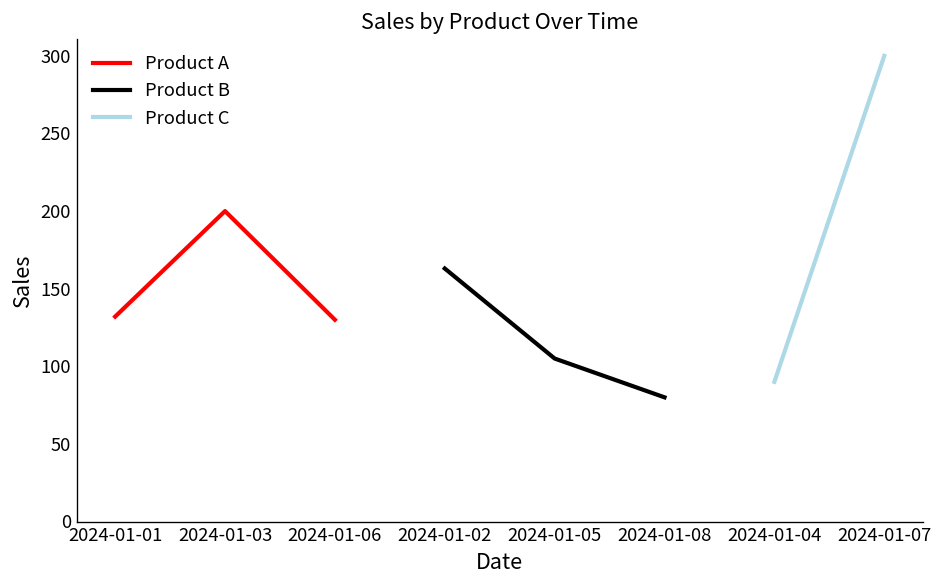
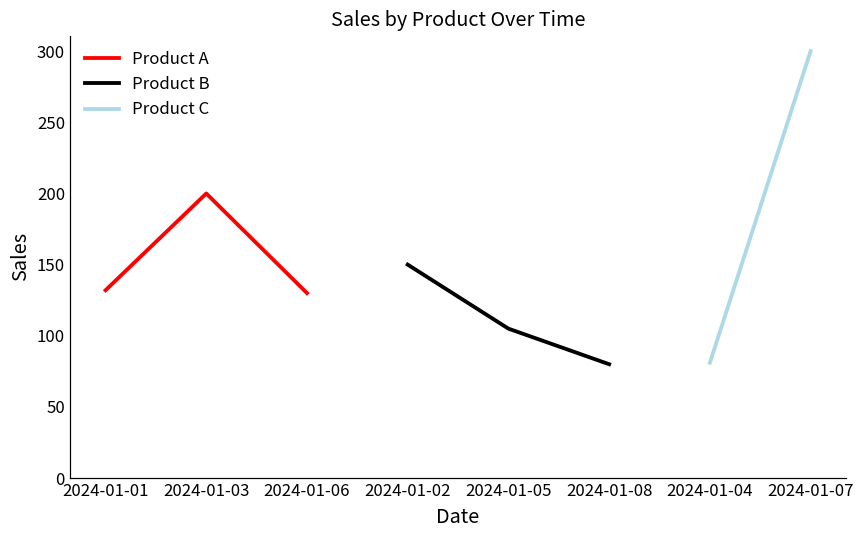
Product B, 2024-01-02: 163 -> 150
Product C, 2024-01-04: 90 -> 81
